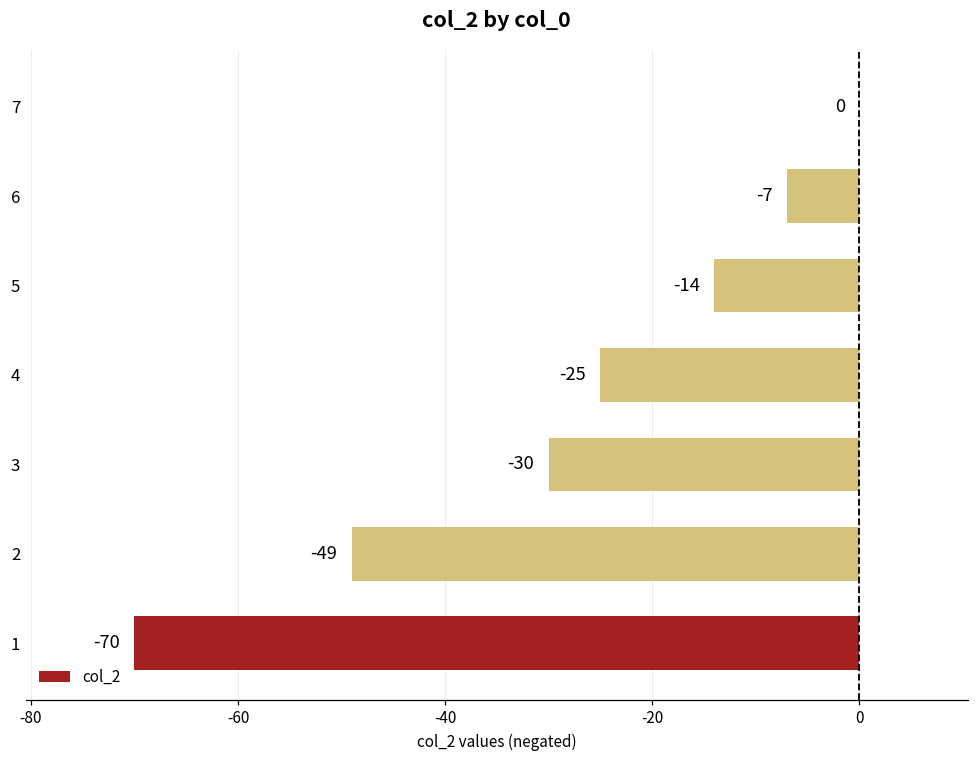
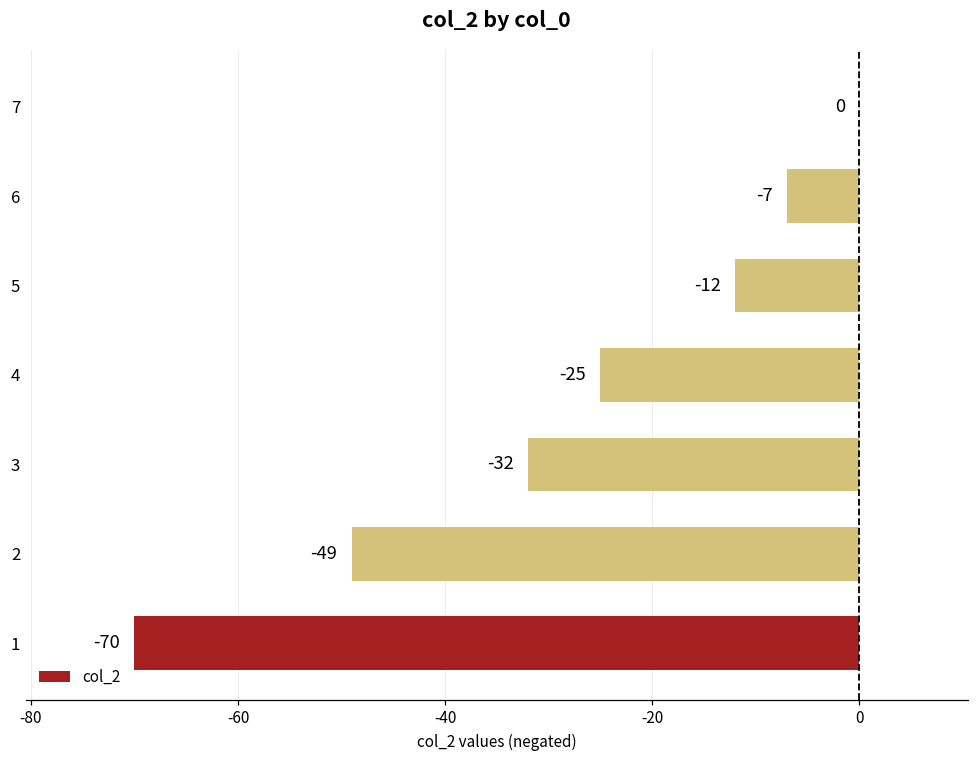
5: -14 -> -12
3: -30 -> -32
